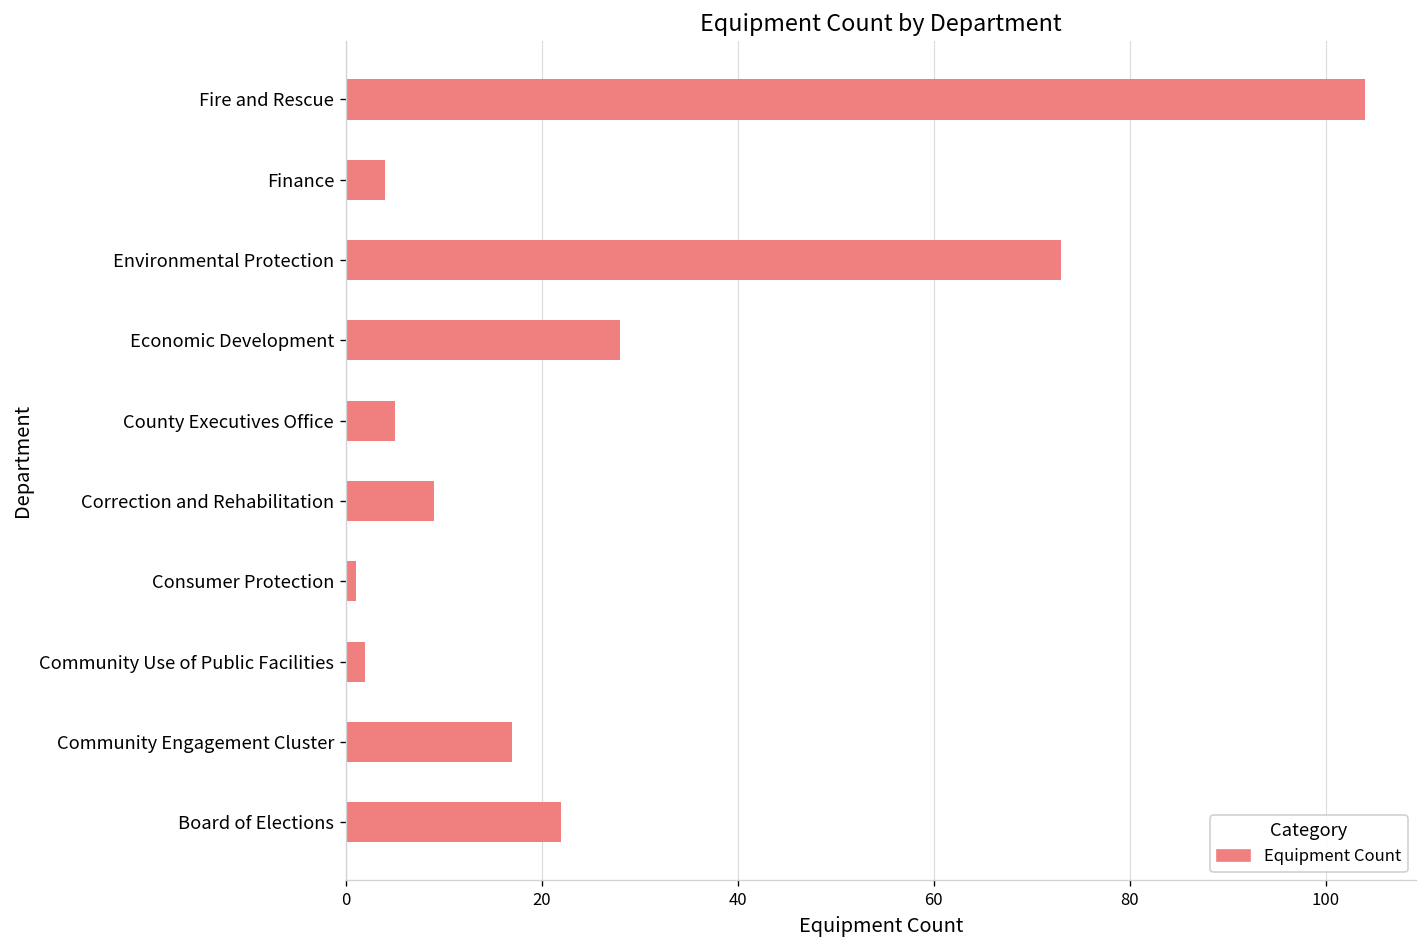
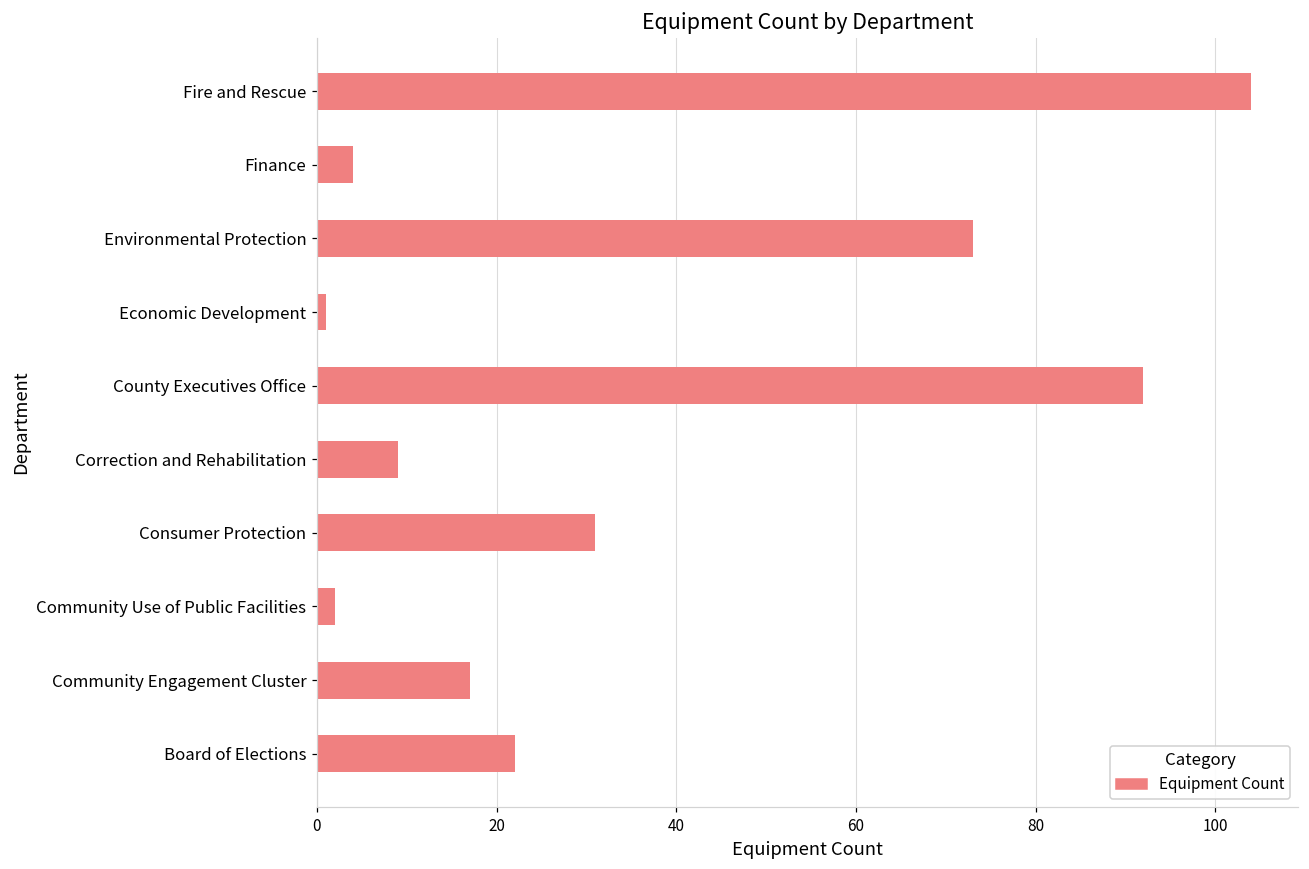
Economic Development: 28 -> 1
County Executives Office: 5 -> 92
Consumer Protection: 1 -> 31
